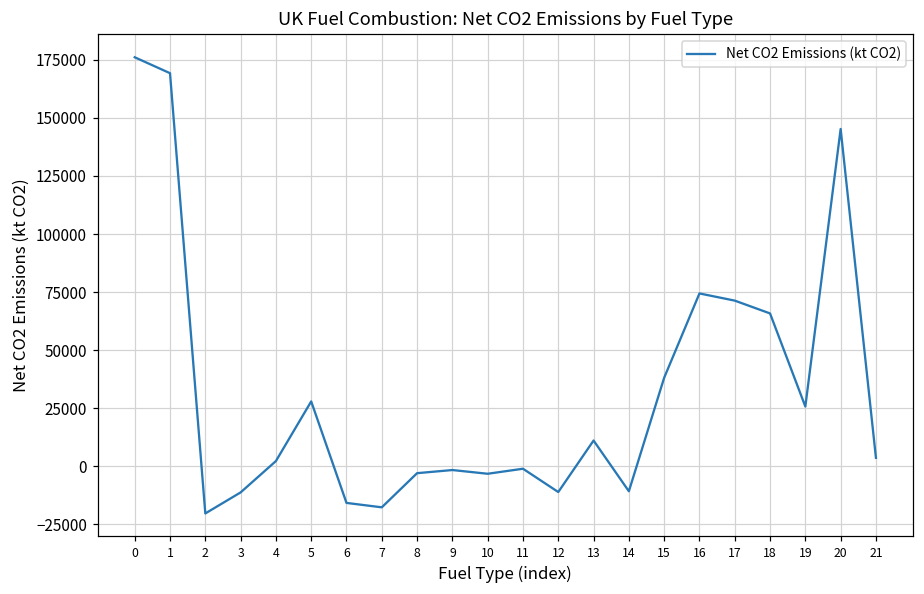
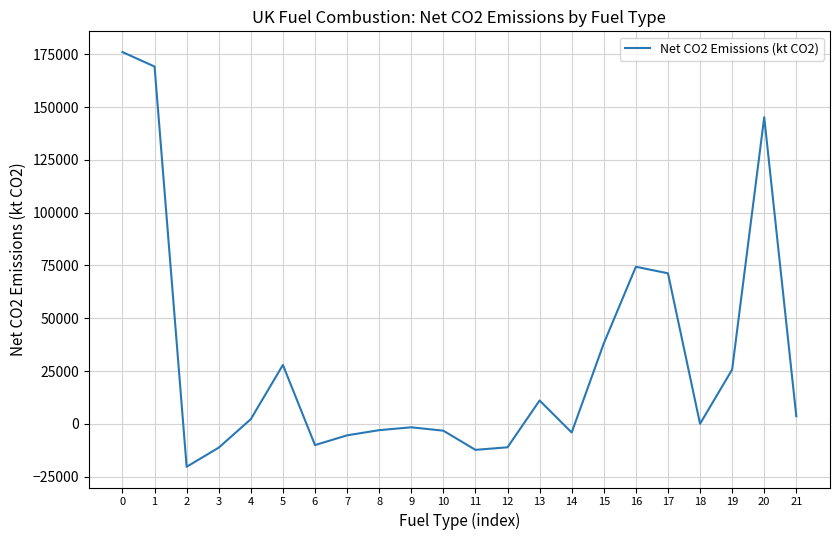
6: -16000 -> -10000
7: -18000 -> -5000
11: -1000 -> -12000
14: -11000 -> -4000
18: 66000 -> 0
